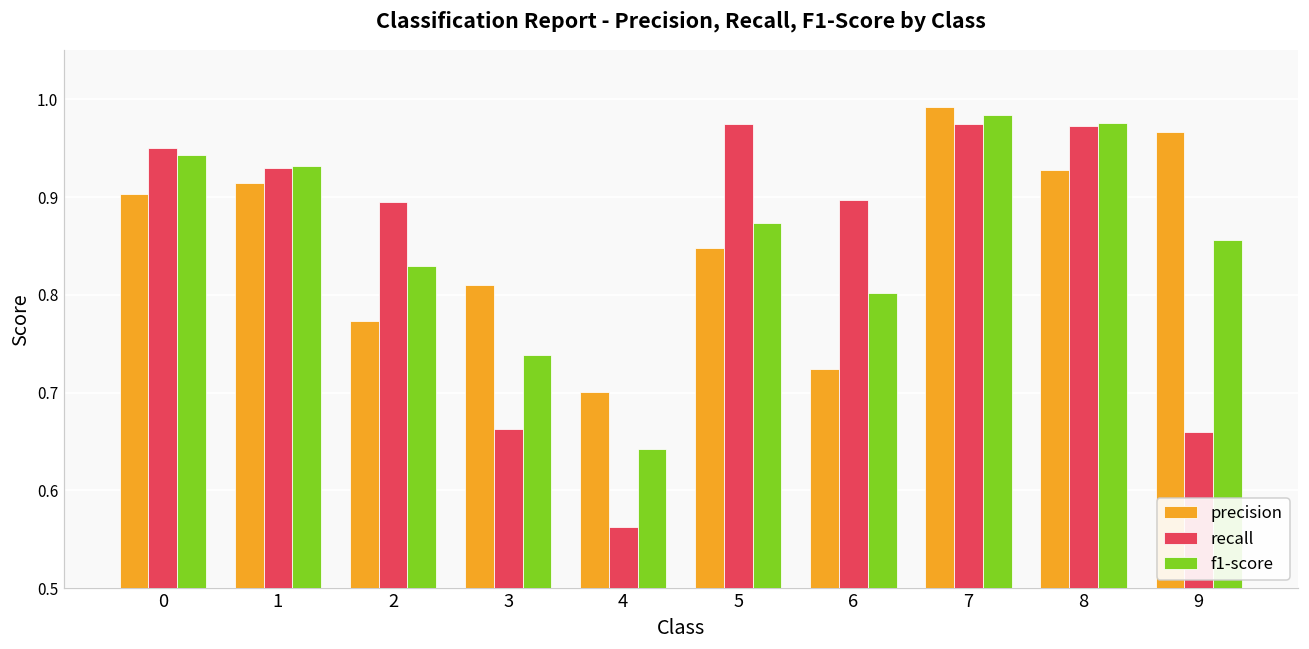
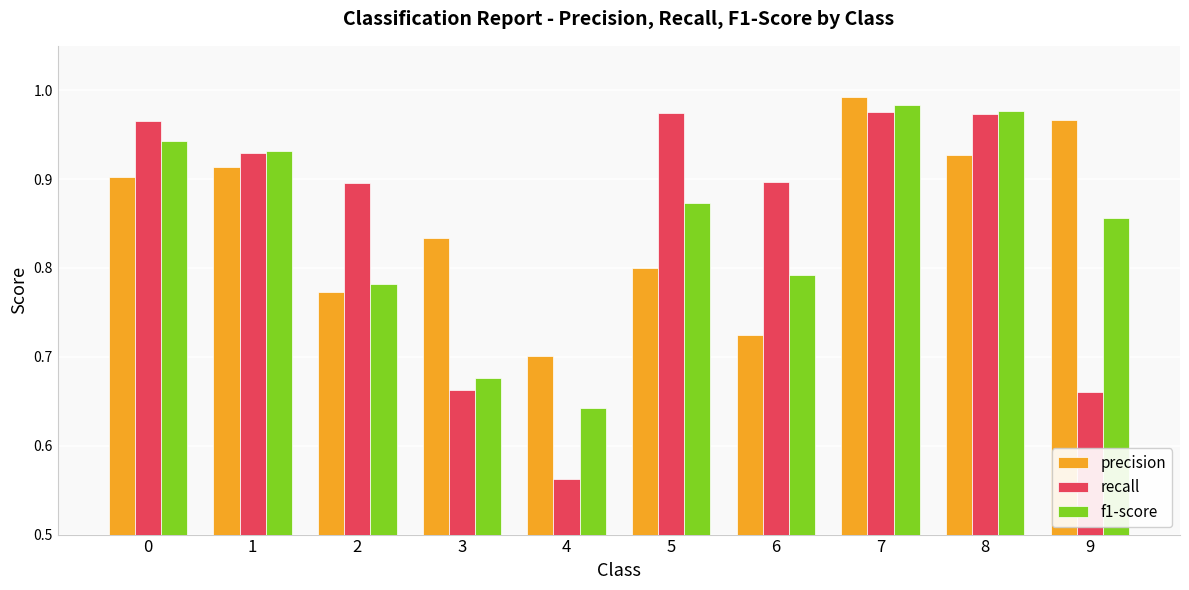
recall, 0: 0.95 -> 0.97
f1-score, 2: 0.83 -> 0.78
precision, 3: 0.81 -> 0.83
f1-score, 3: 0.74 -> 0.68
precision, 5: 0.85 -> 0.80
f1-score, 6: 0.80 -> 0.79
